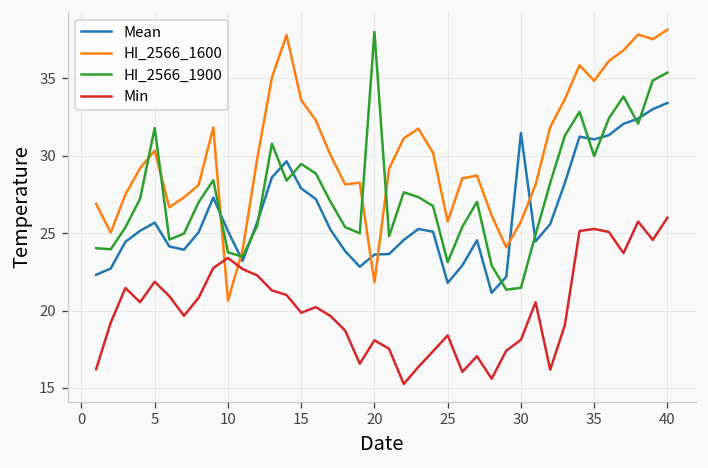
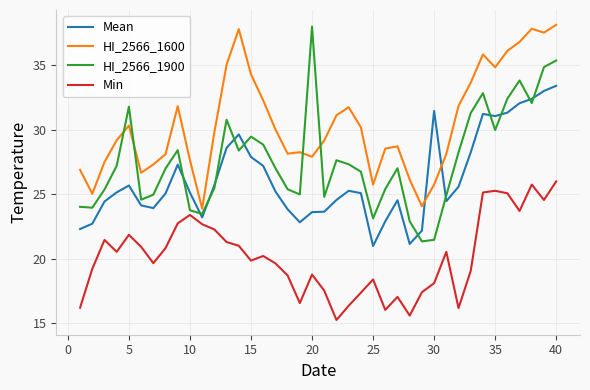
HI_2566_1600, 10: 20.7 -> 27.6
HI_2566_1600, 15: 33.6 -> 34.3
HI_2566_1600, 20: 21.8 -> 27.9
Min, 20: 18.1 -> 18.8
Mean, 25: 21.8 -> 21.0
